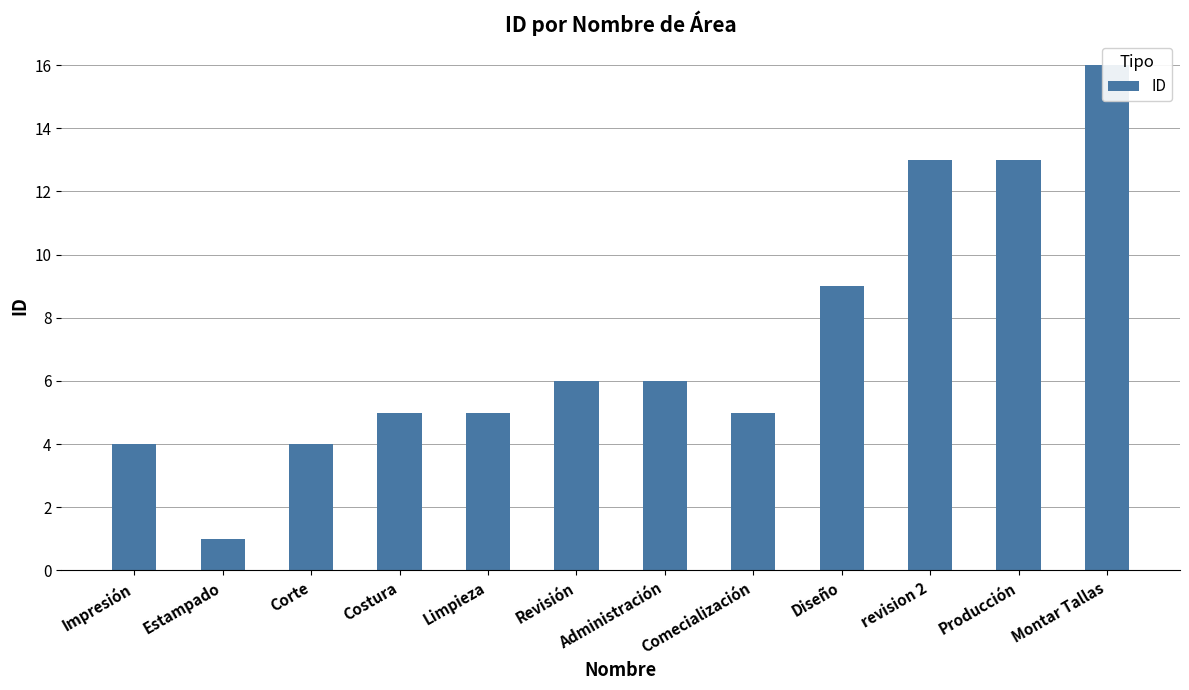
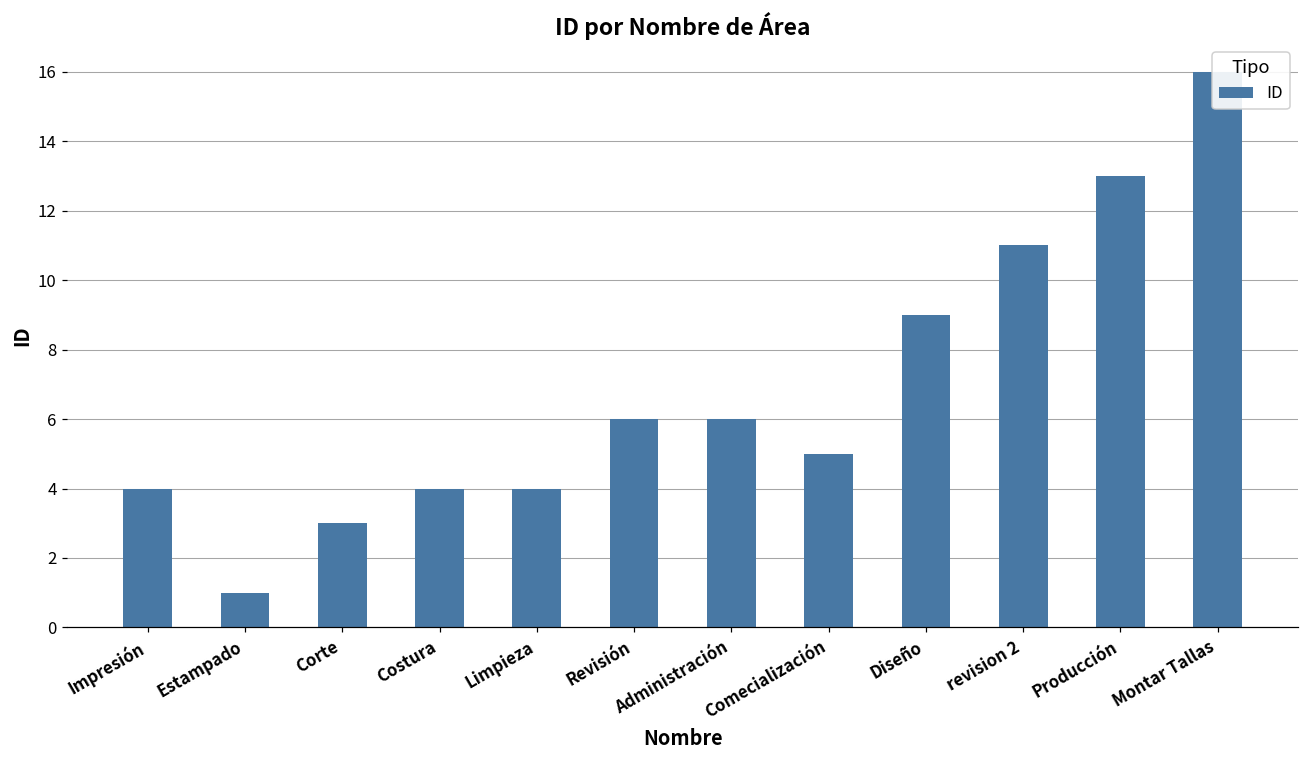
Corte: 4 -> 3
Costura: 5 -> 4
Limpieza: 5 -> 4
revision 2: 13 -> 11
